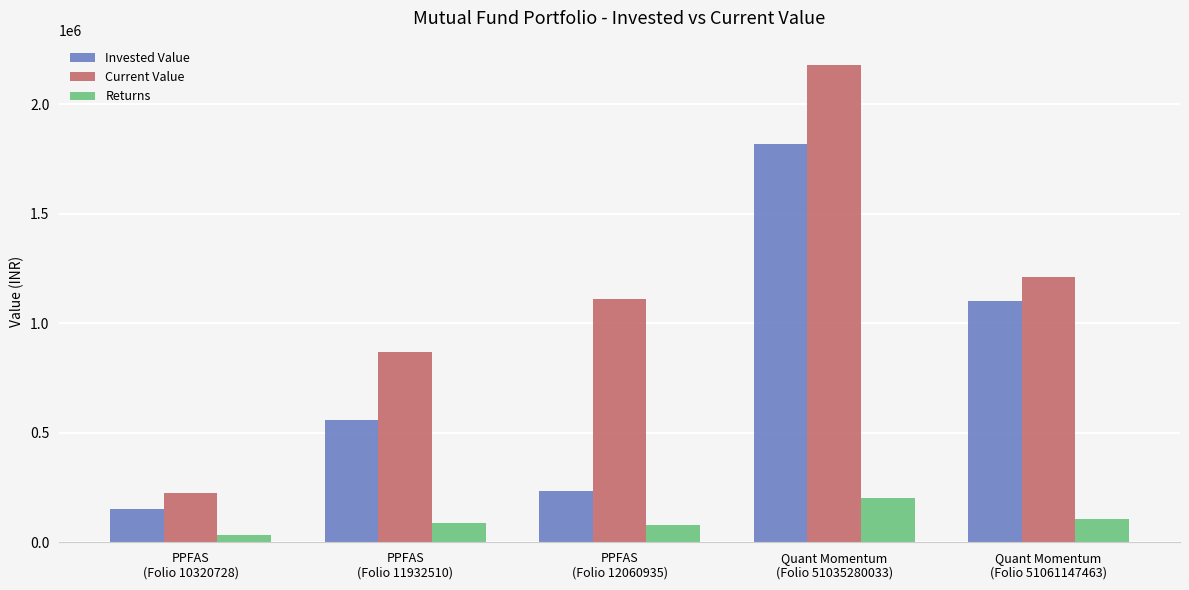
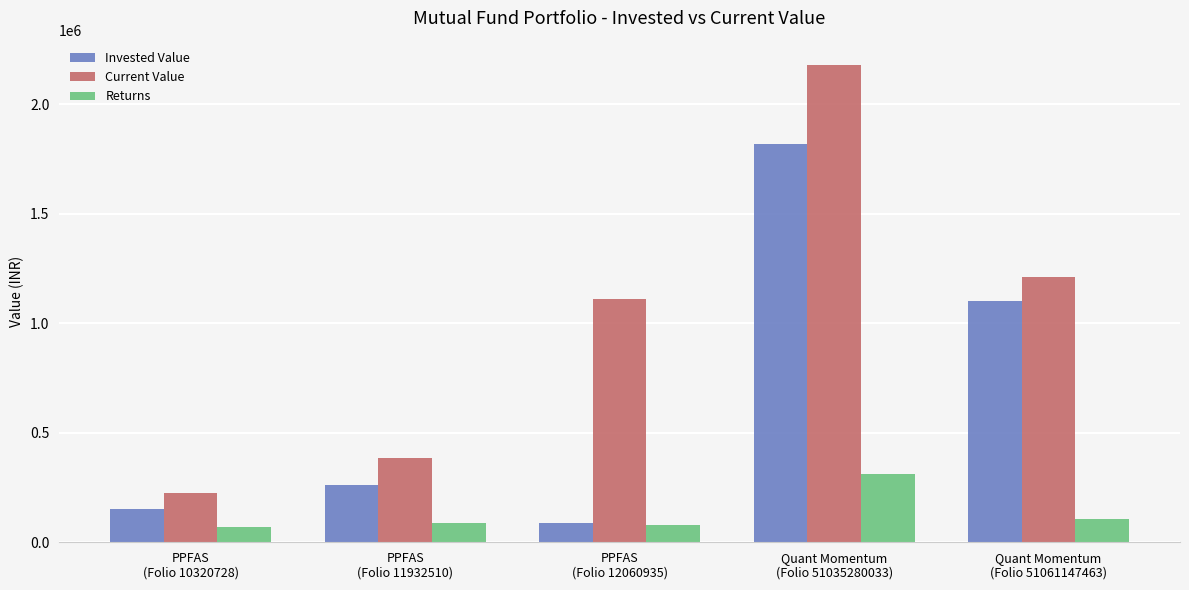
Returns, PPFAS (Folio 10320728): 30000 -> 70000
Invested Value, PPFAS (Folio 11932510): 560000 -> 260000
Current Value, PPFAS (Folio 11932510): 870000 -> 380000
Invested Value, PPFAS (Folio 12060935): 230000 -> 90000
Returns, Quant Momentum (Folio 51035280033): 200000 -> 310000
